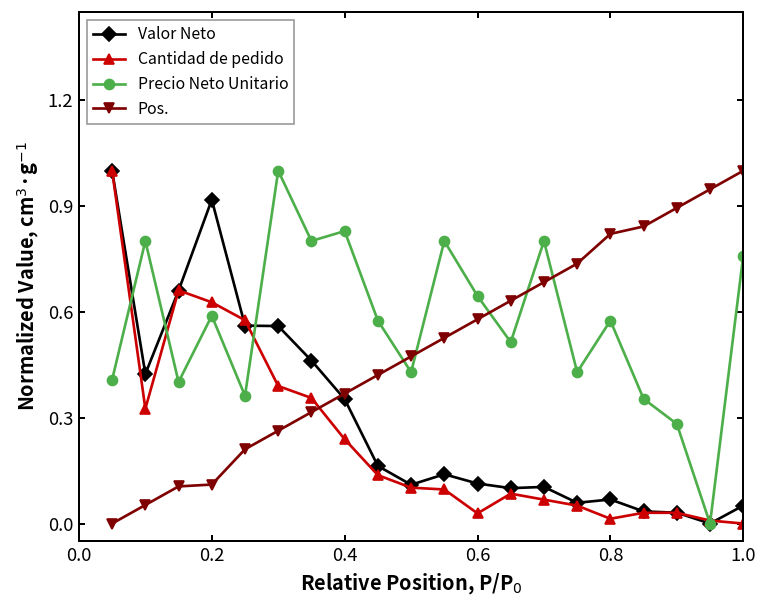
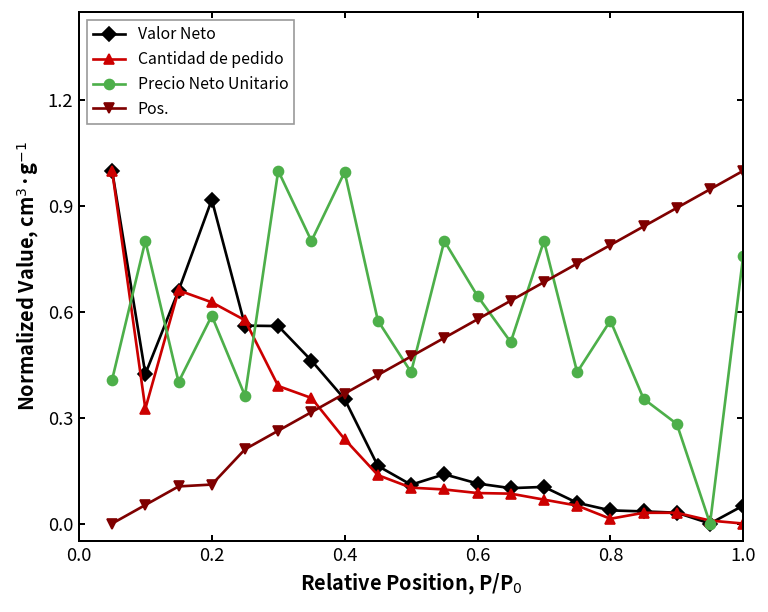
Precio Neto Unitario, 0.4: 0.83 -> 1.00
Cantidad de pedido, 0.6: 0.03 -> 0.09
Valor Neto, 0.8: 0.07 -> 0.04
Pos., 0.8: 0.82 -> 0.79
